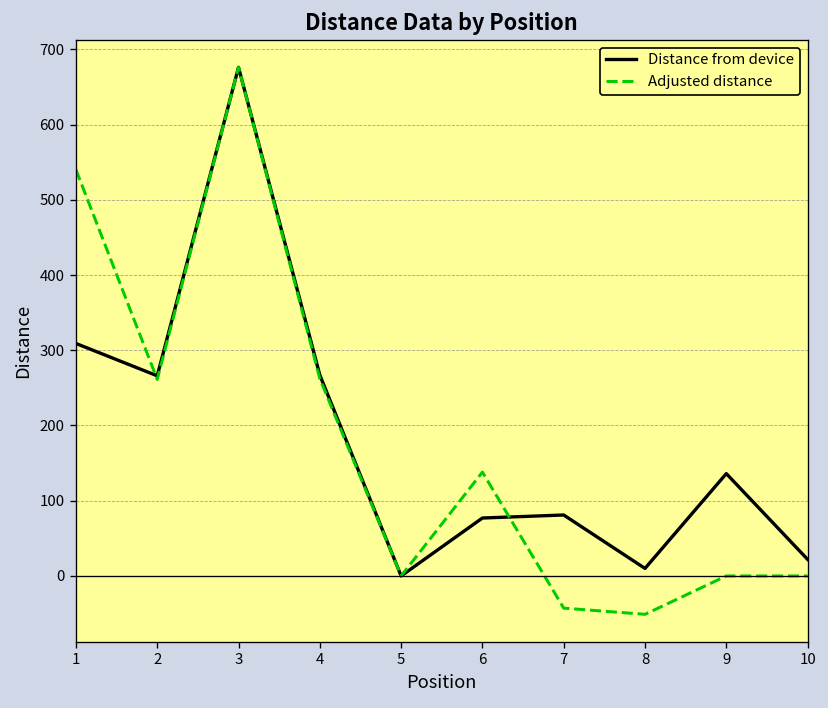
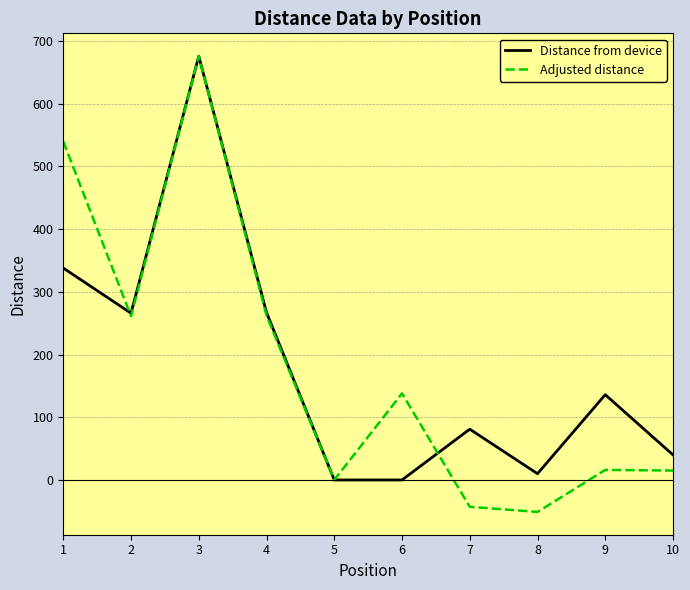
Distance from device, 1: 310 -> 340
Distance from device, 6: 80 -> 0
Adjusted distance, 9: 0 -> 20
Distance from device, 10: 20 -> 40
Adjusted distance, 10: 0 -> 20
